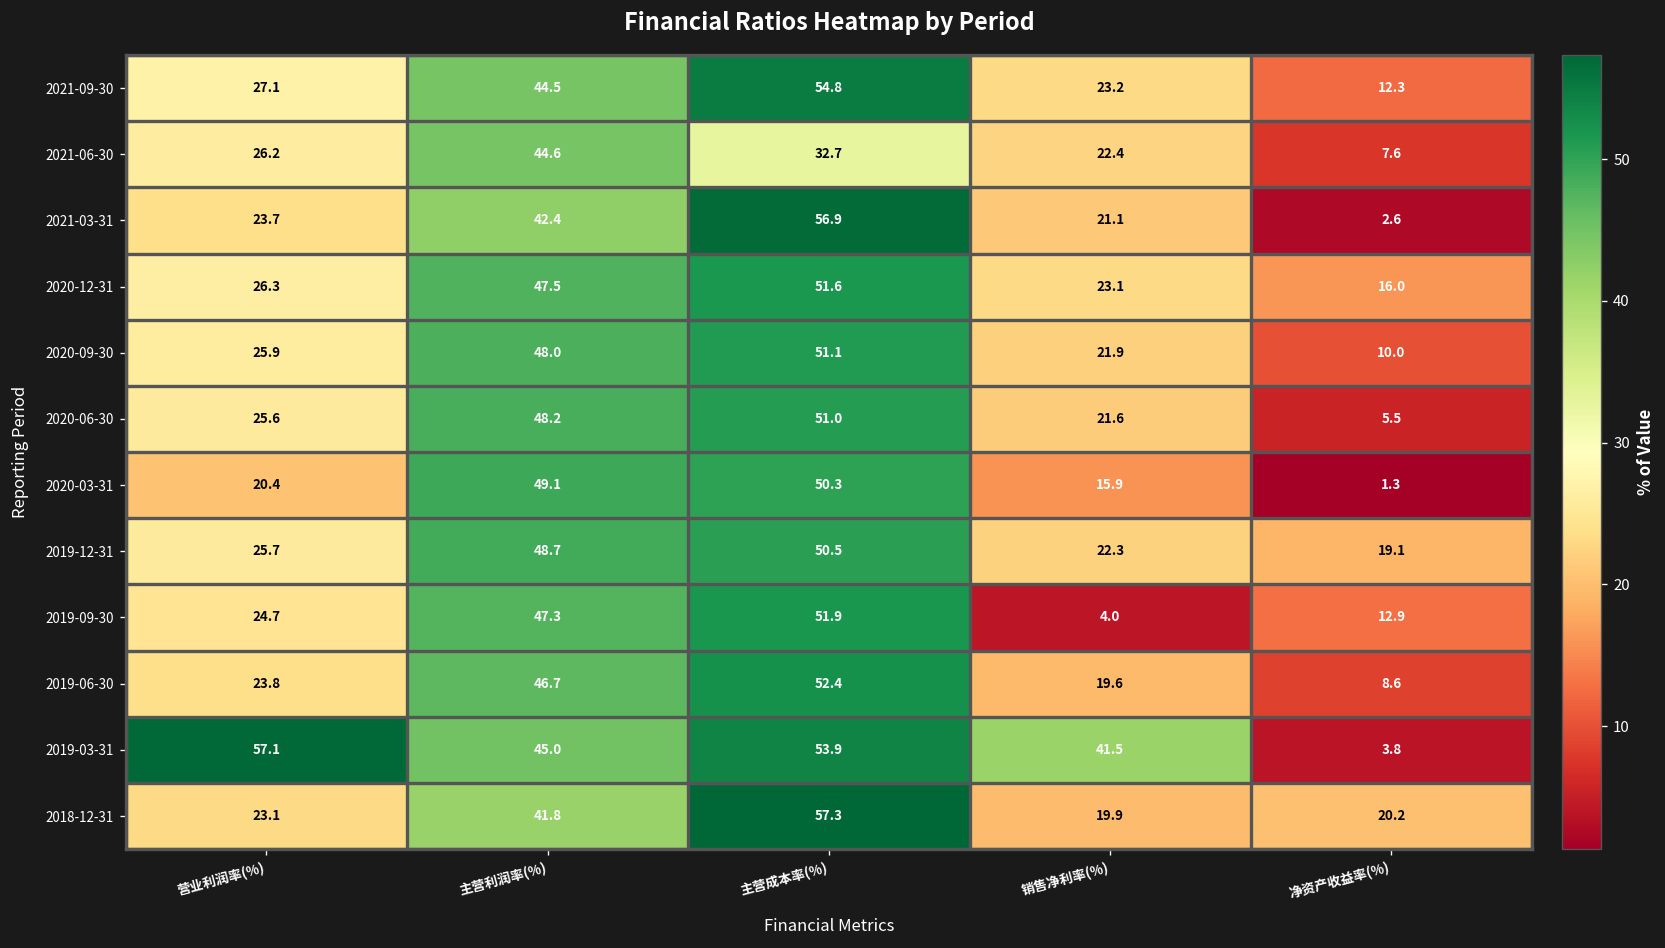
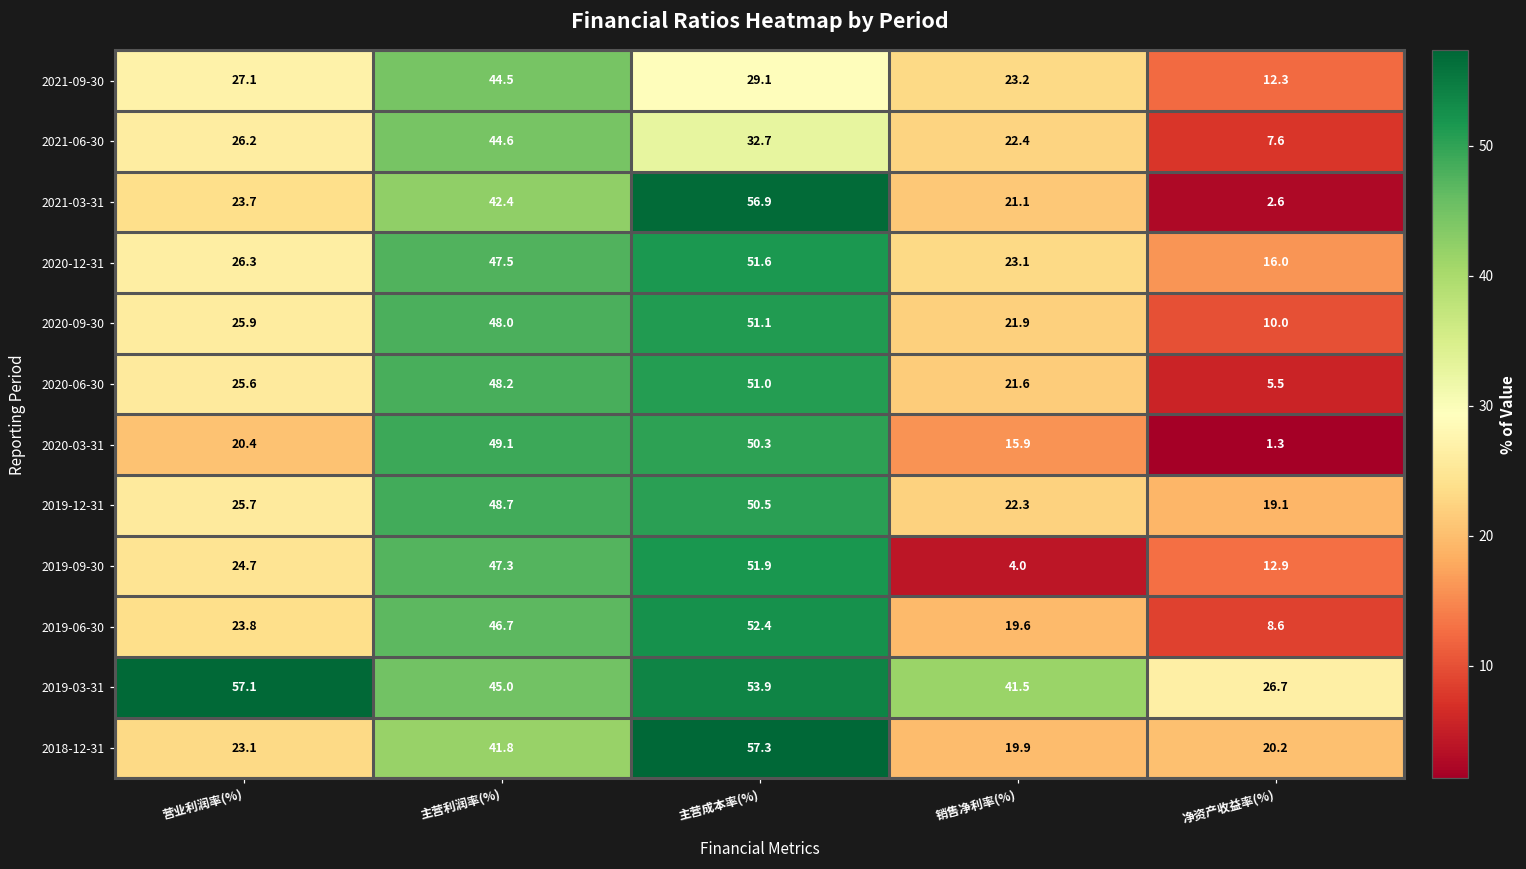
2021-09-30, 主营成本率(%): 54.8 -> 29.1
2019-03-31, 净资产收益率(%): 3.8 -> 26.7
